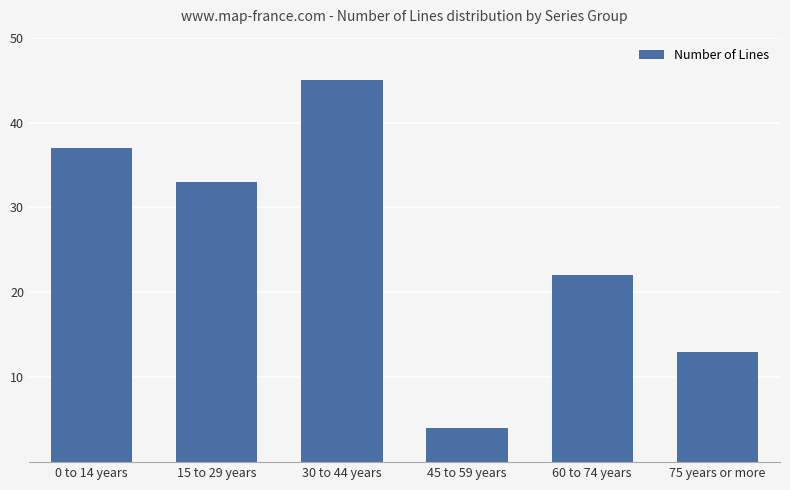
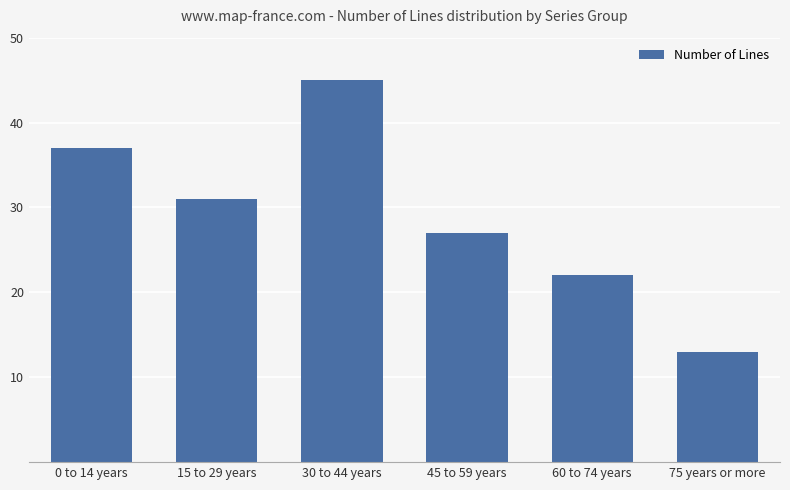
15 to 29 years: 33 -> 31
45 to 59 years: 4 -> 27
